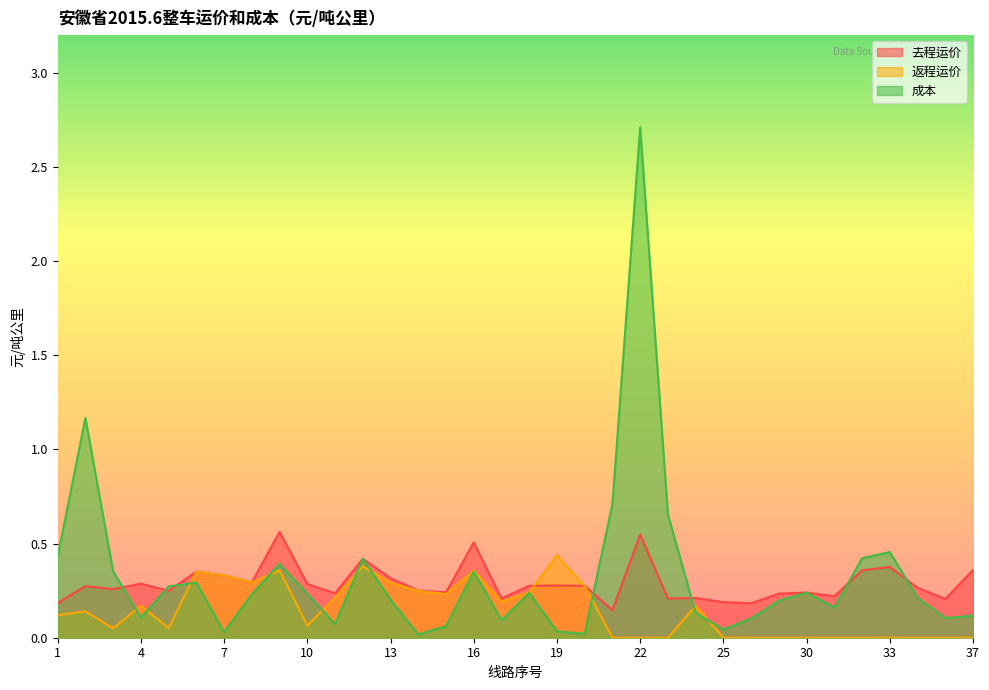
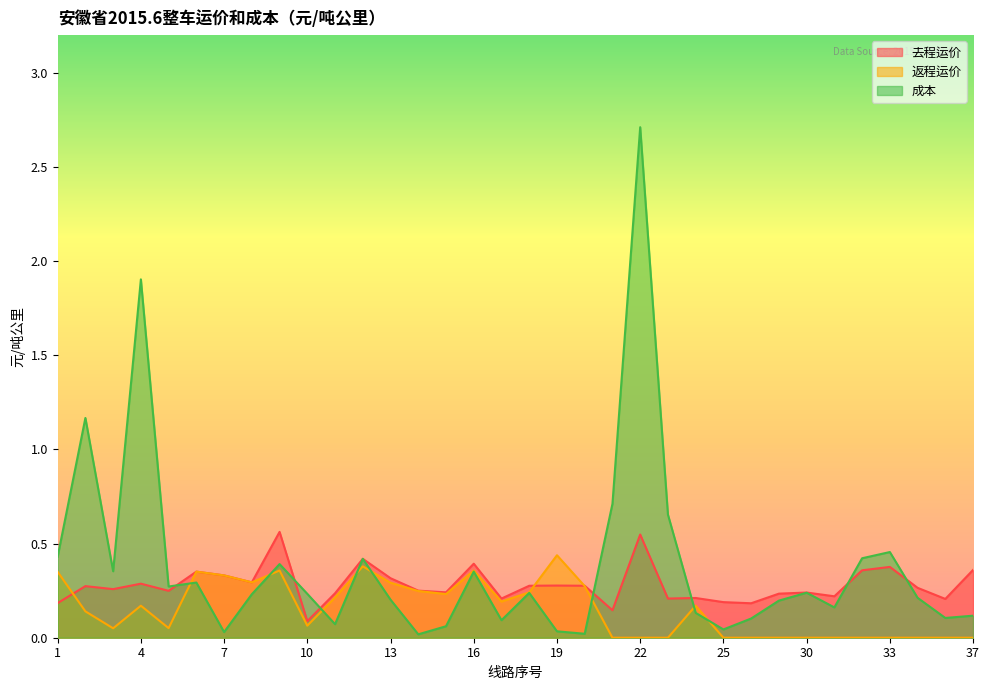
返程运价, 1: 0.12 -> 0.35
成本, 4: 0.11 -> 1.90
去程运价, 10: 0.29 -> 0.09
去程运价, 16: 0.51 -> 0.39
